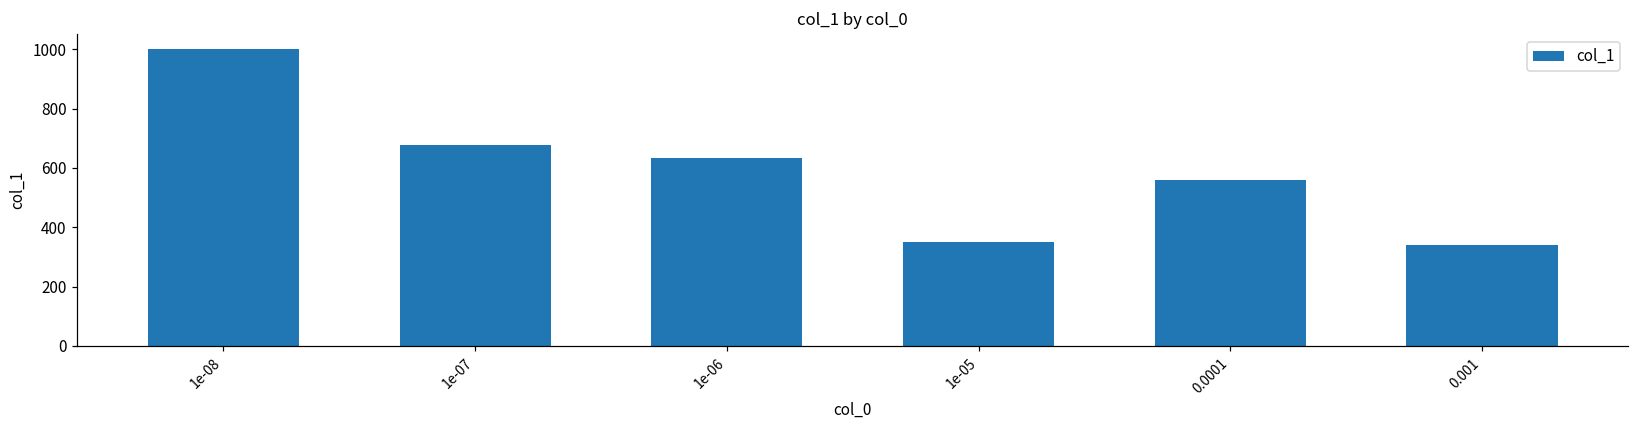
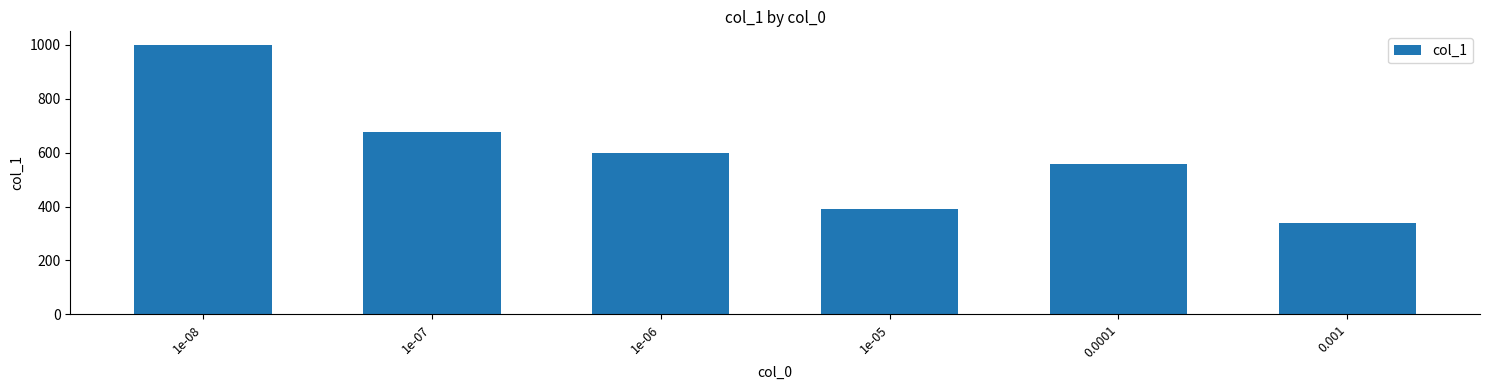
1e-06: 640 -> 600
1e-05: 350 -> 390
